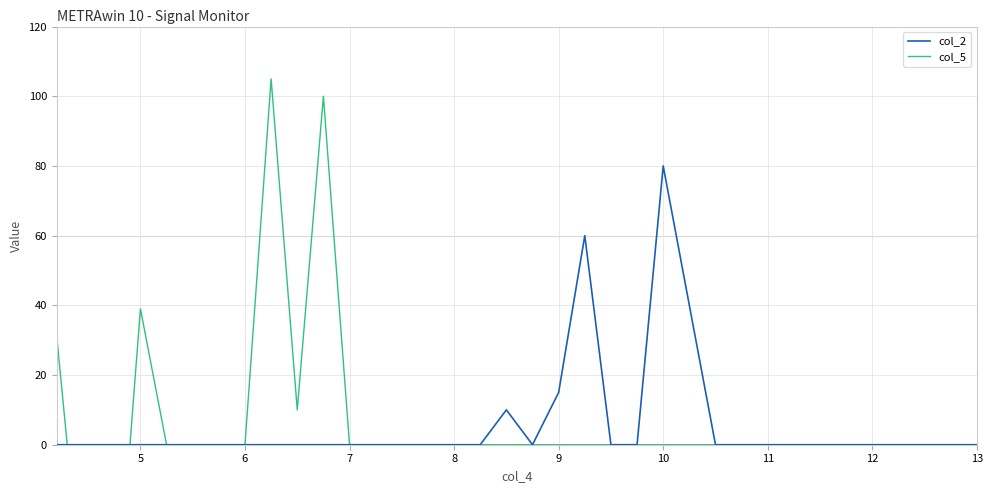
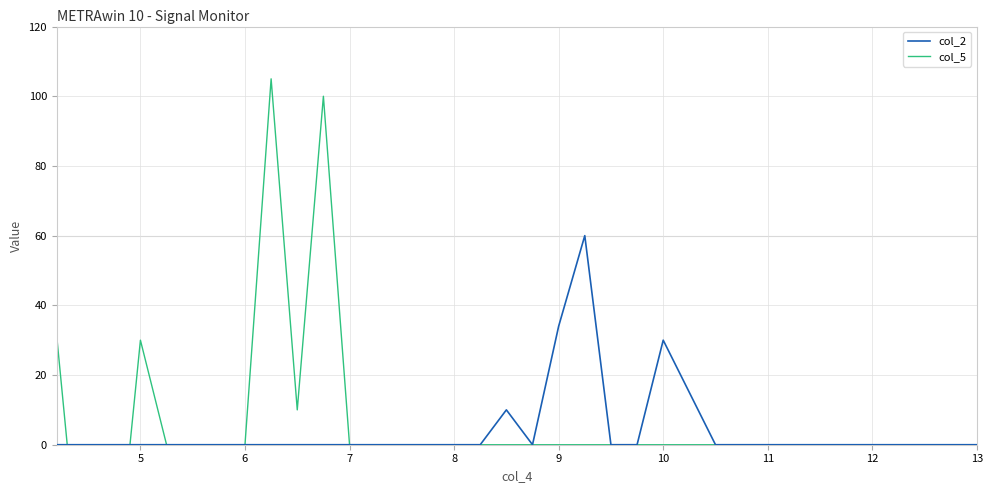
col_5, 5: 39 -> 30
col_2, 9: 15 -> 34
col_2, 10: 80 -> 30
